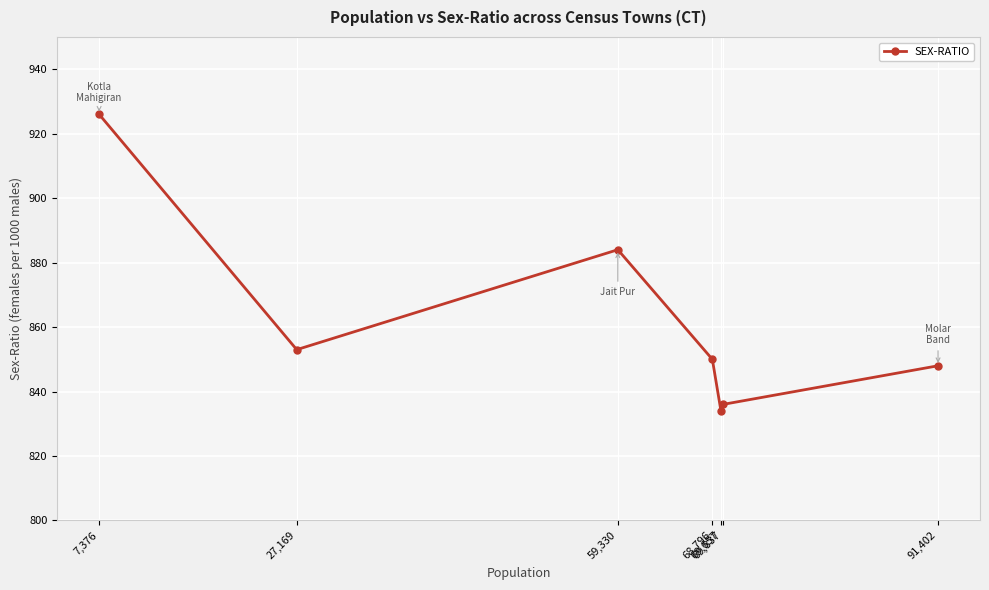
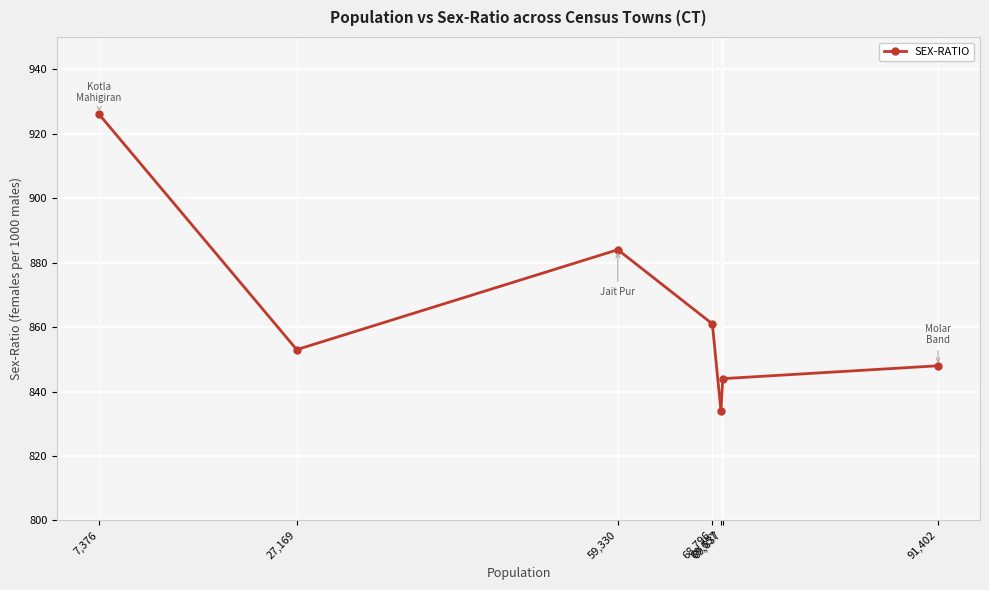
68,796: 850 -> 861
69,837: 836 -> 844
